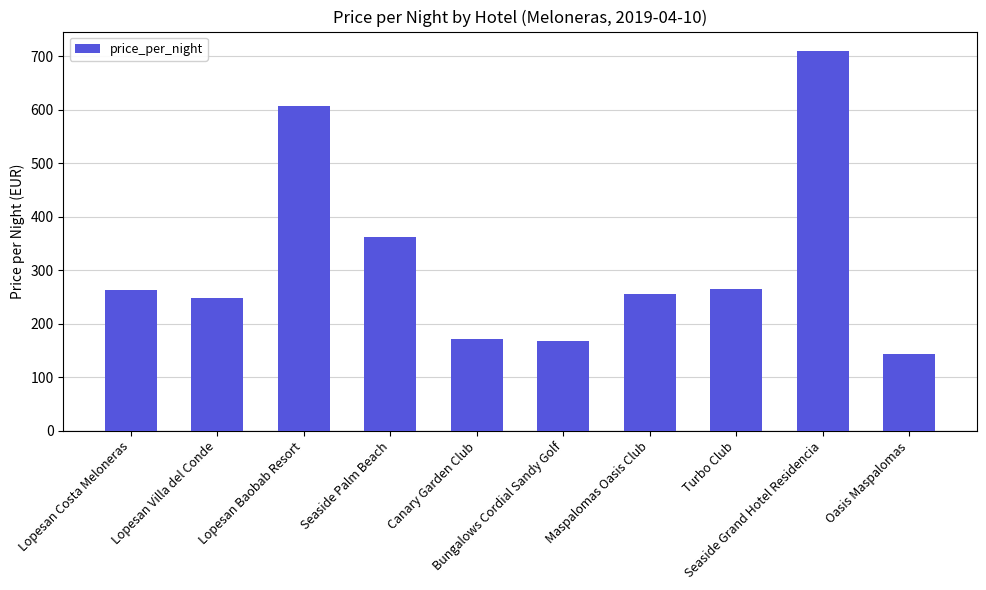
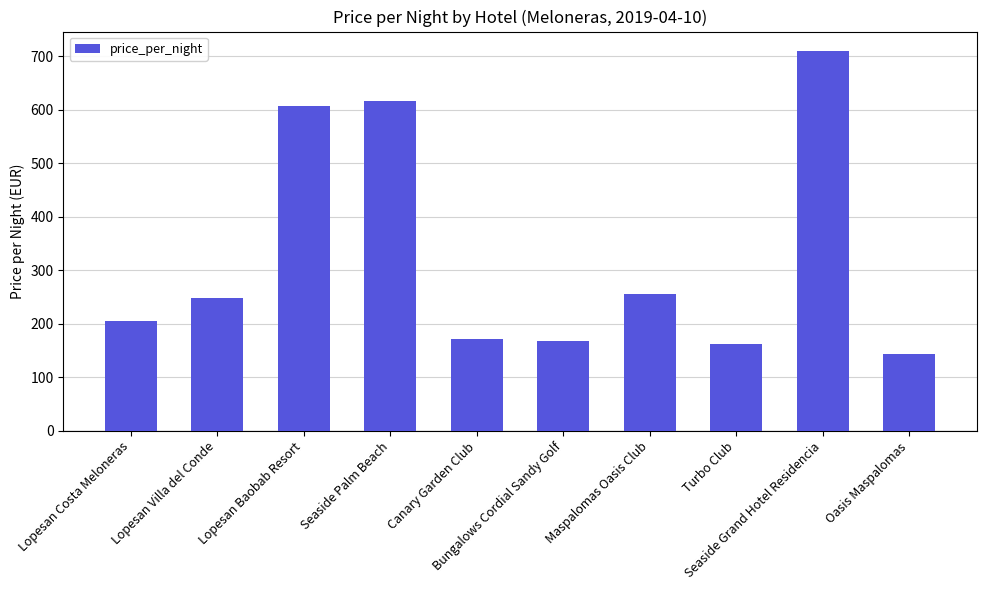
Lopesan Costa Meloneras: 260 -> 210
Seaside Palm Beach: 360 -> 620
Turbo Club: 270 -> 160
